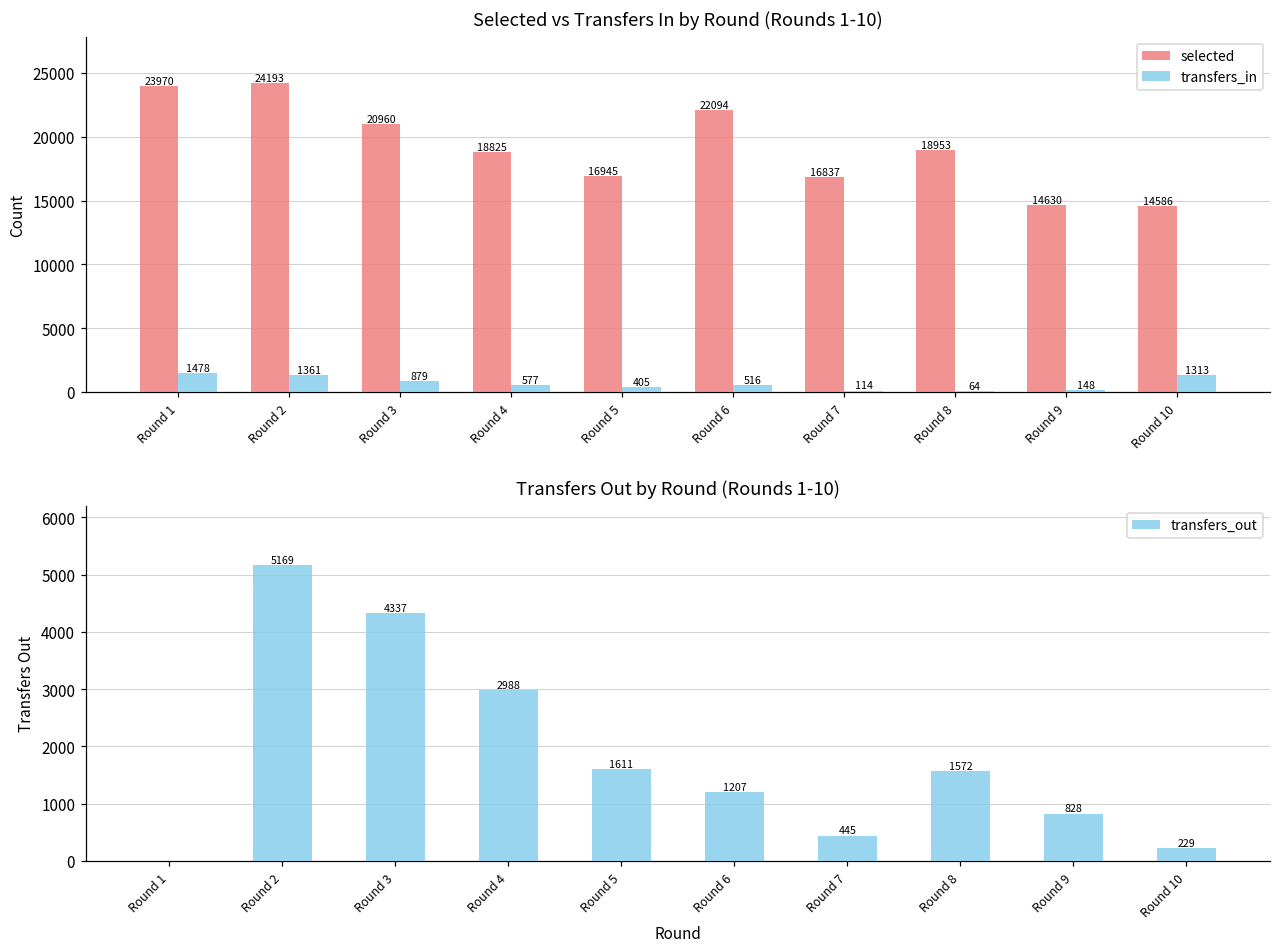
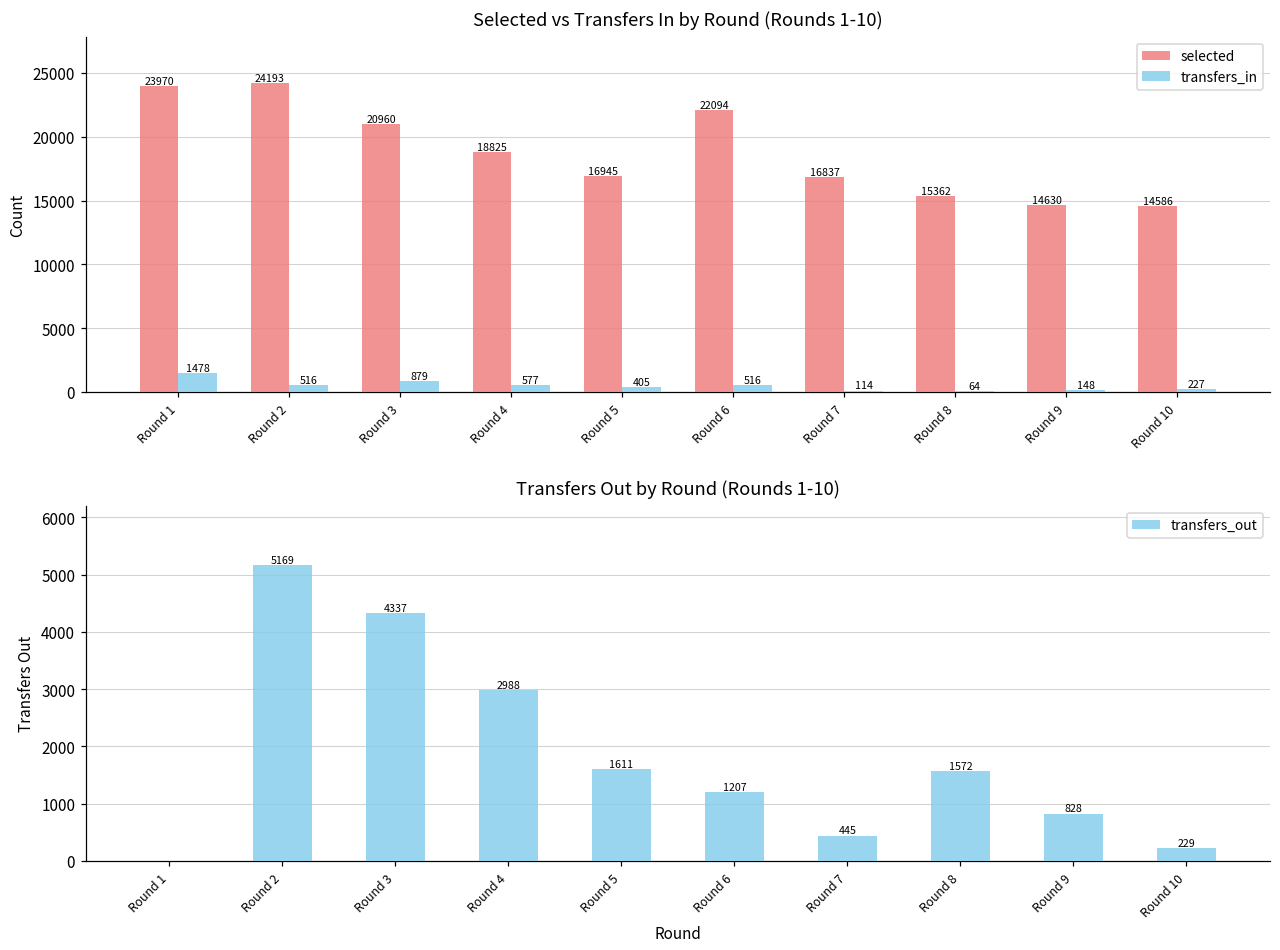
Selected vs Transfers In by Round (Rounds 1-10), transfers_in, Round 2: 1361 -> 516
Selected vs Transfers In by Round (Rounds 1-10), selected, Round 8: 18953 -> 15362
Selected vs Transfers In by Round (Rounds 1-10), transfers_in, Round 10: 1313 -> 227
